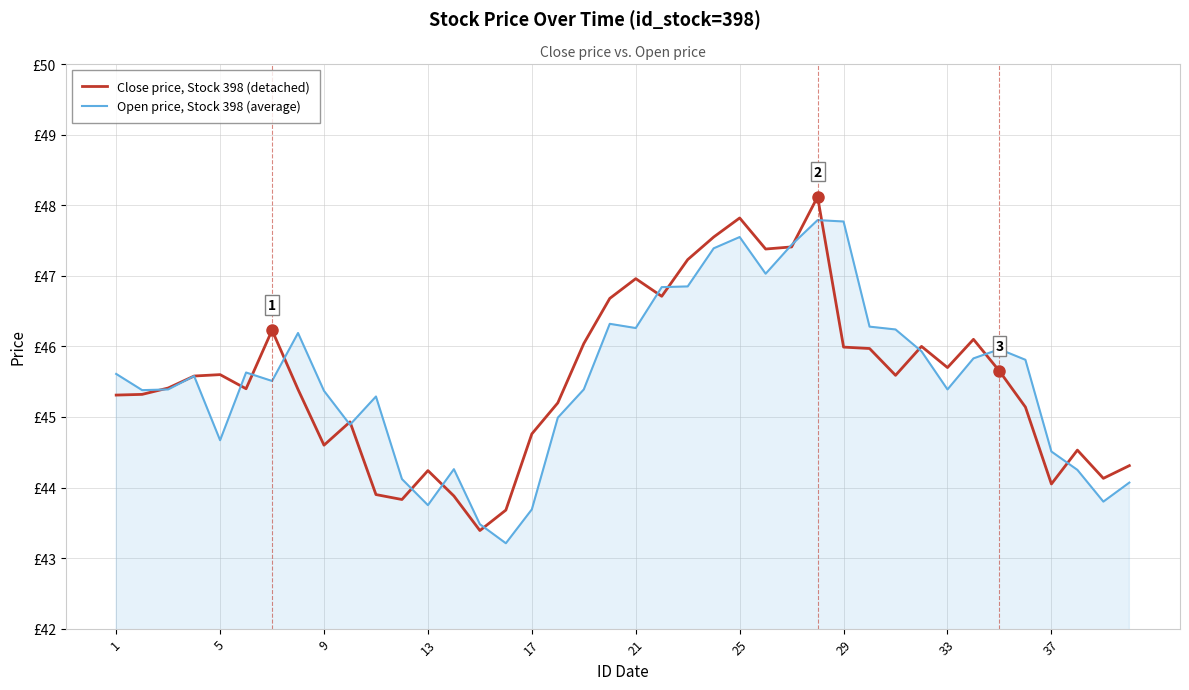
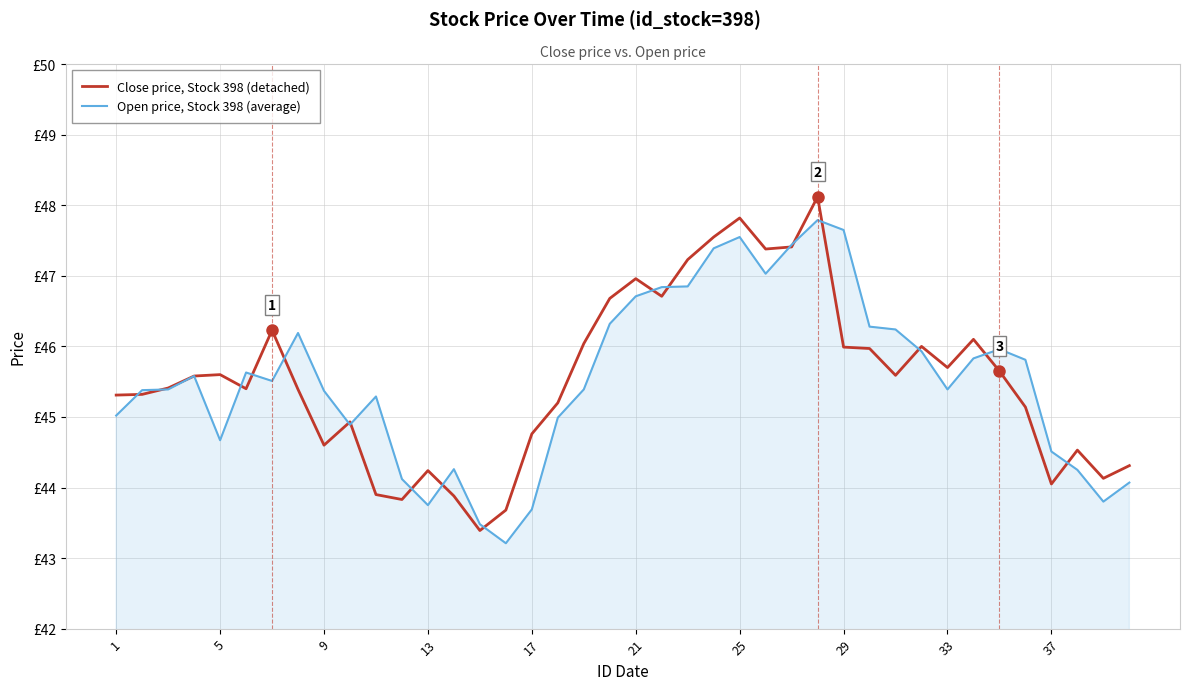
Open price, Stock 398 (average), 1: £45.6 -> £45.0
Open price, Stock 398 (average), 21: £46.3 -> £46.7
Open price, Stock 398 (average), 29: £47.8 -> £47.7
